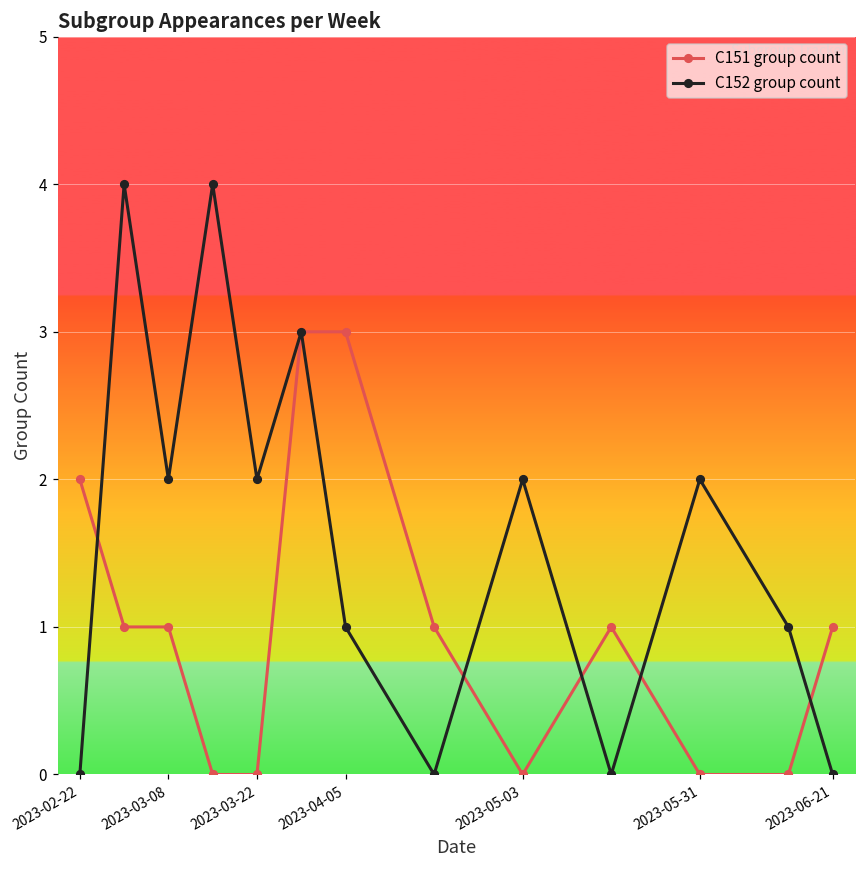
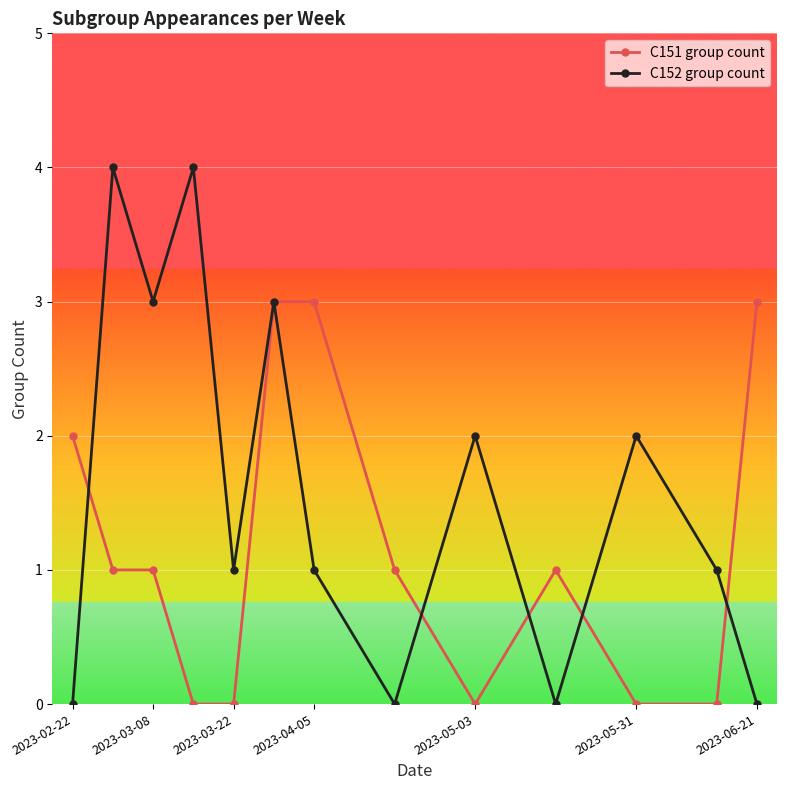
C152 group count, 2023-03-08: 2 -> 3
C152 group count, 2023-03-22: 2 -> 1
C151 group count, 2023-06-21: 1 -> 3
